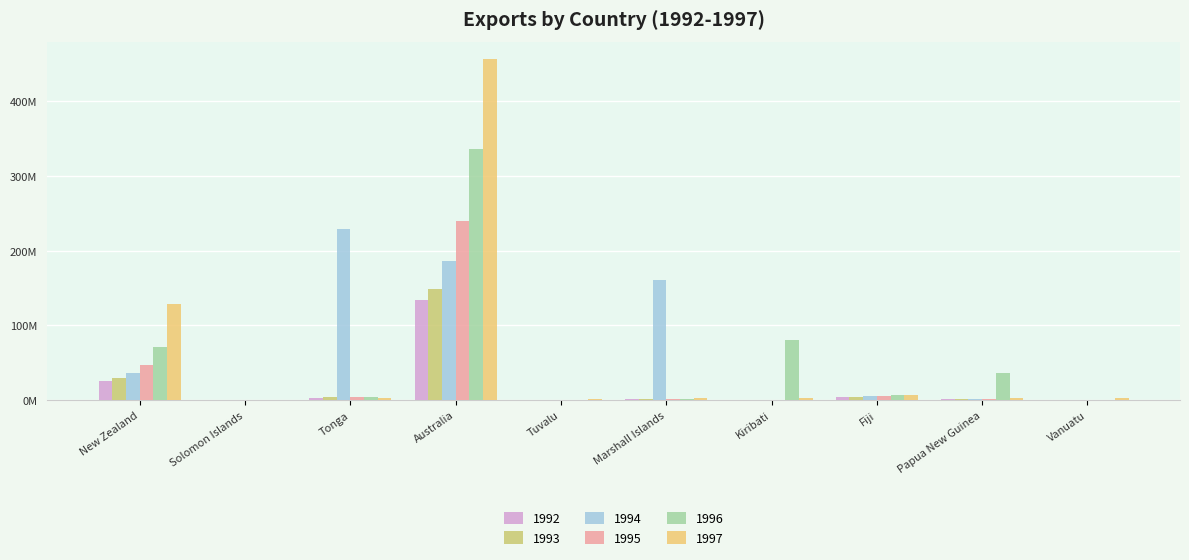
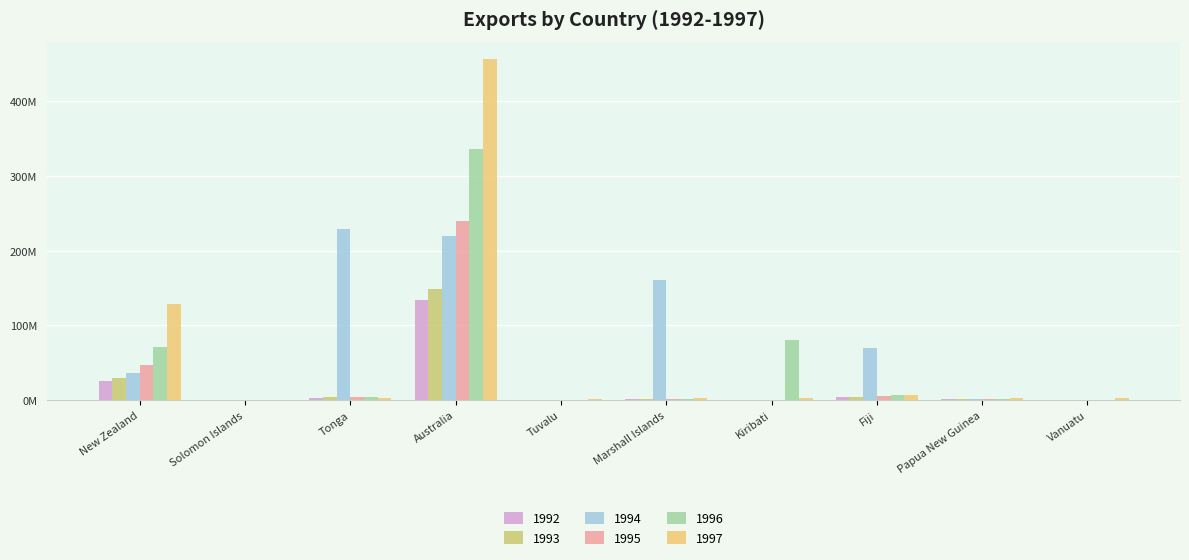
1994, Australia: 190000000 -> 220000000
1994, Fiji: 0 -> 70000000
1996, Papua New Guinea: 40000000 -> 0
